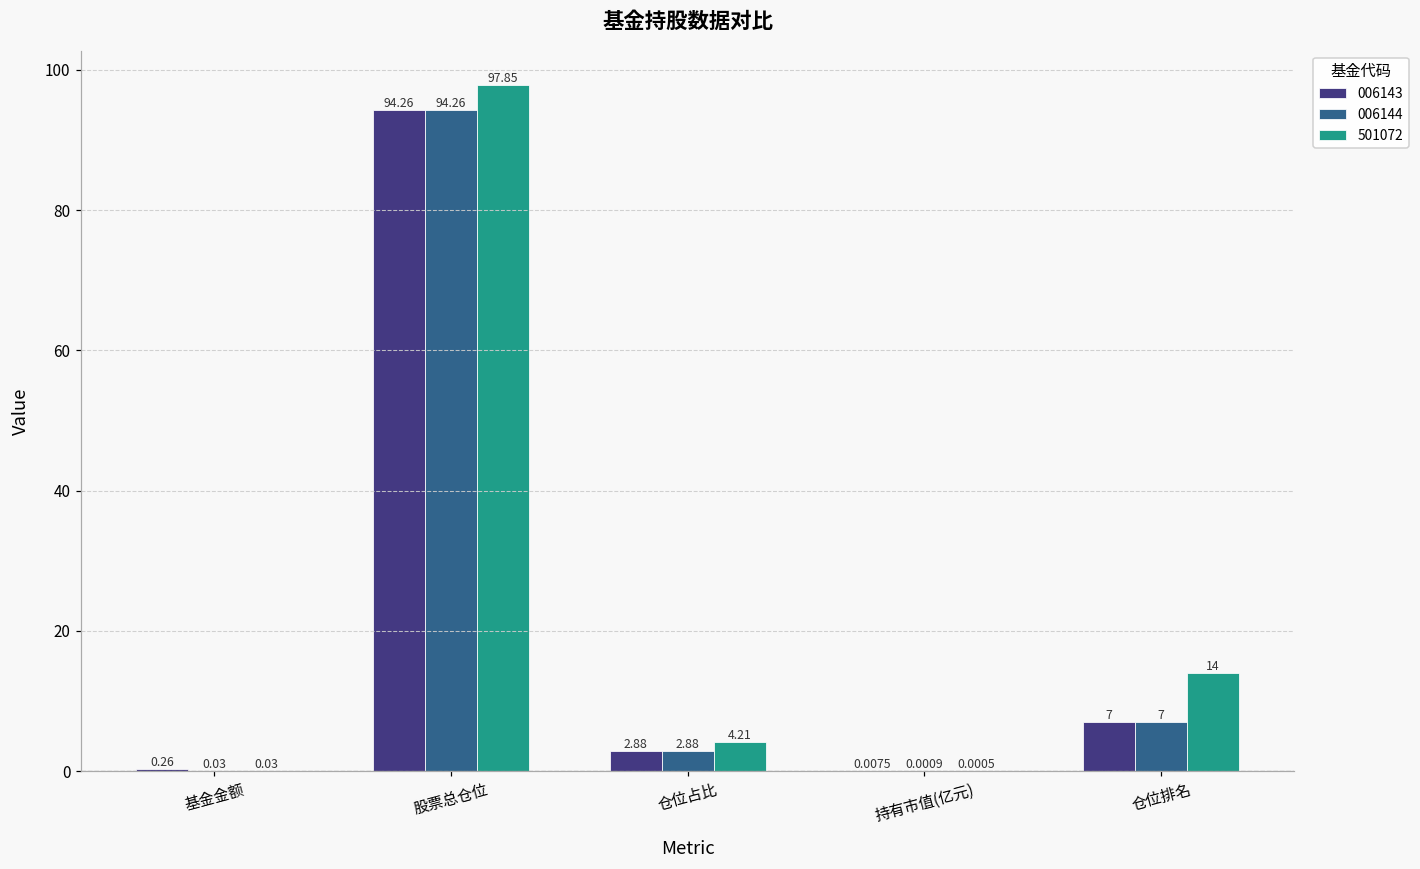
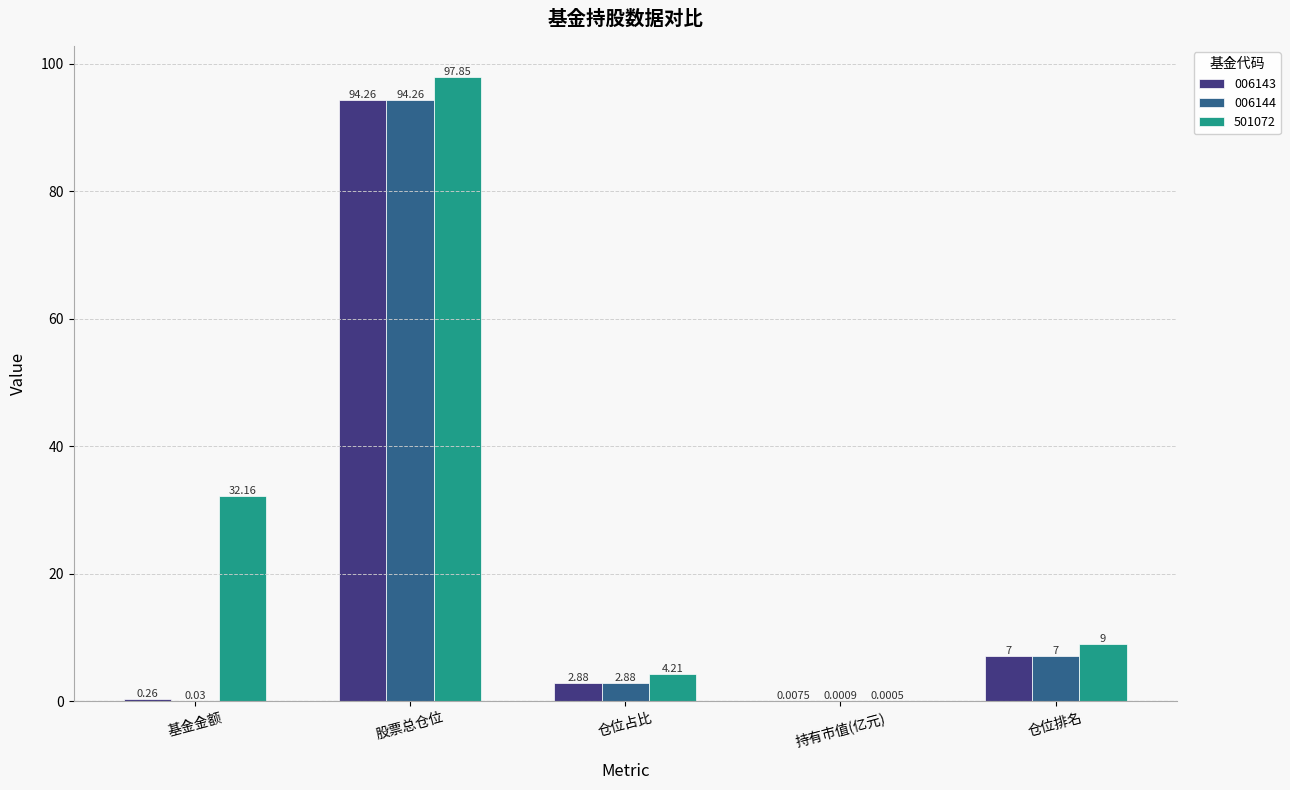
501072, 基金金额: 0.03 -> 32.16
501072, 仓位排名: 14 -> 9
